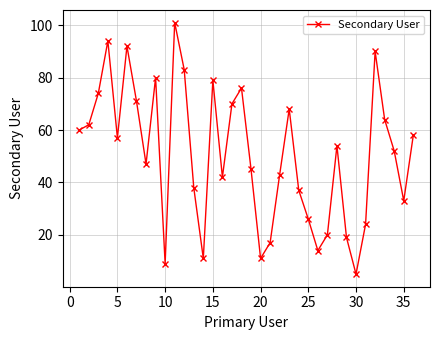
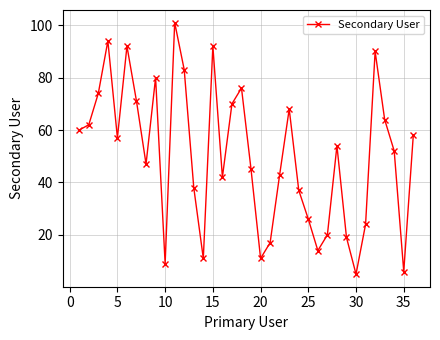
15: 79 -> 92
35: 33 -> 6
